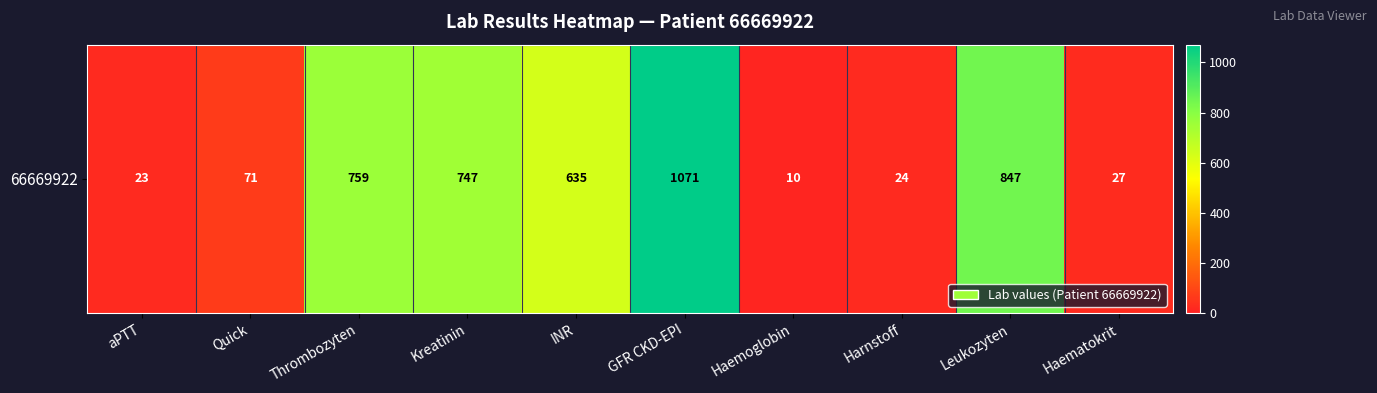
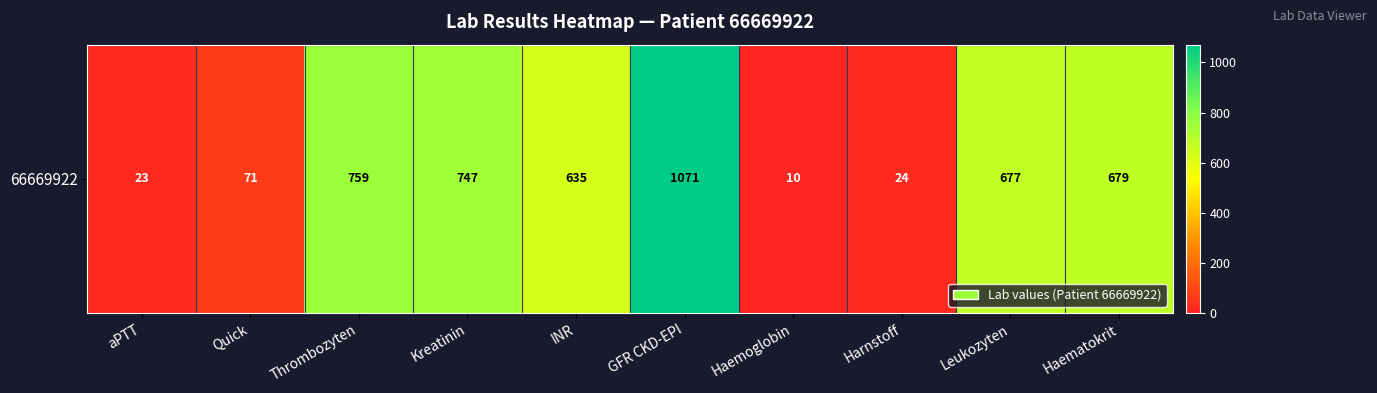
66669922, Leukozyten: 847 -> 677
66669922, Haematokrit: 27 -> 679
